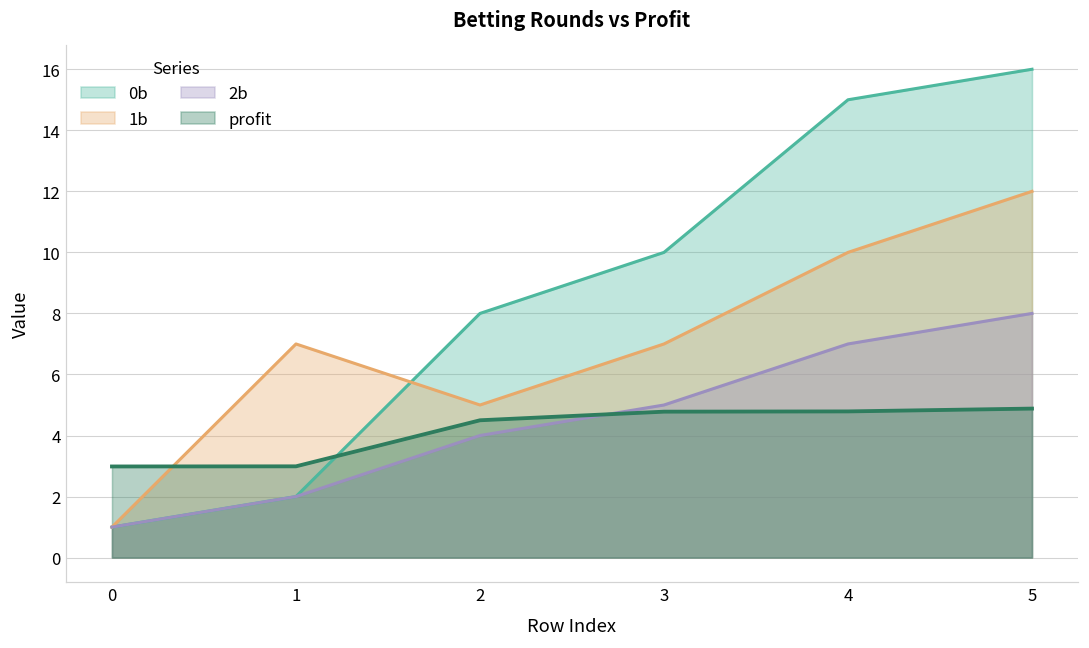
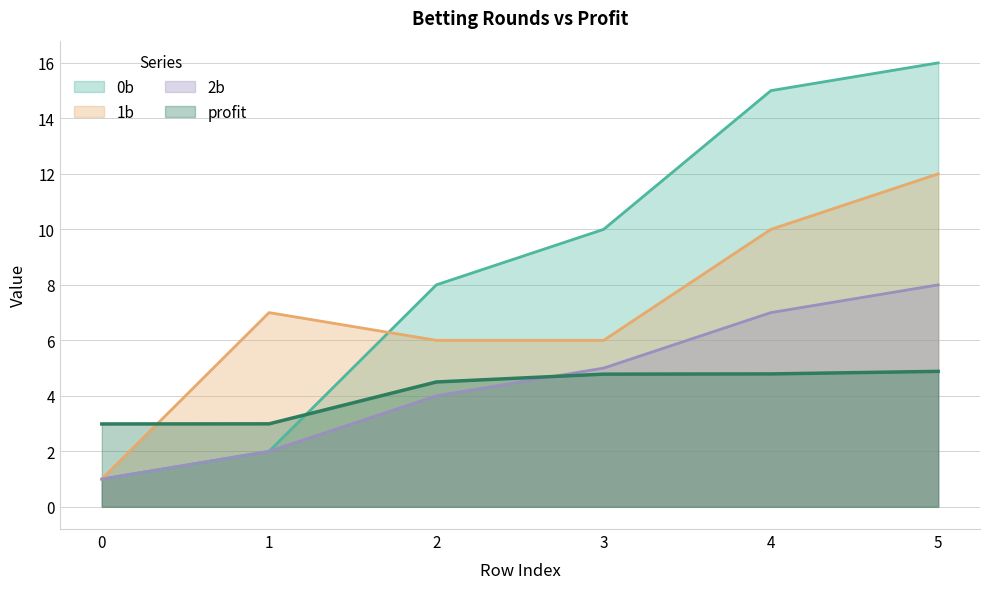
1b, 2: 5 -> 6
1b, 3: 7 -> 6
